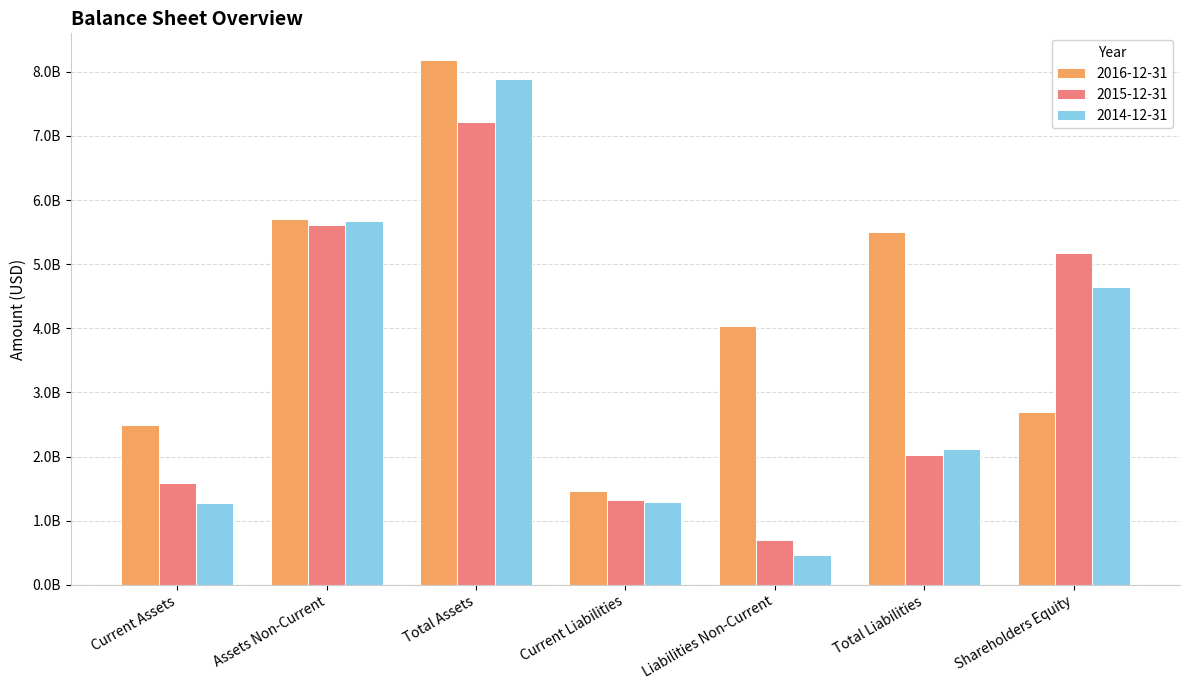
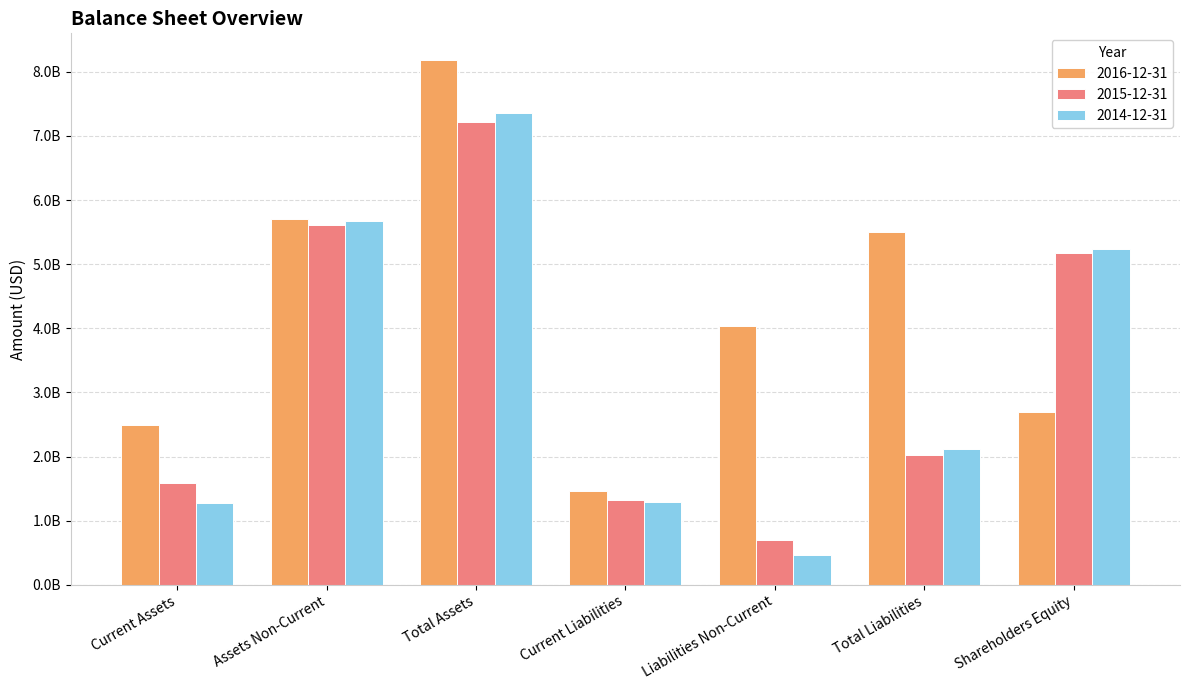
2014-12-31, Total Assets: 7900000000 -> 7400000000
2014-12-31, Shareholders Equity: 4600000000 -> 5200000000
